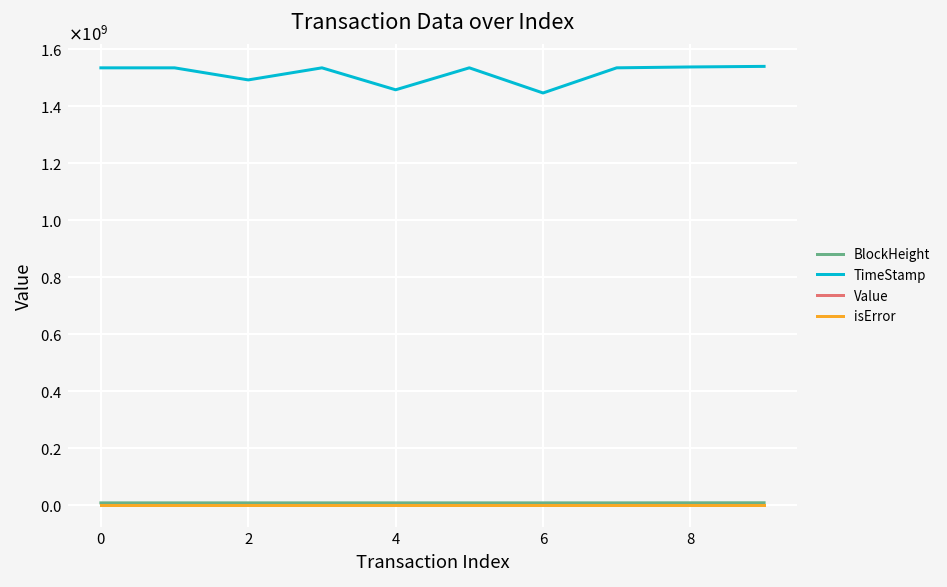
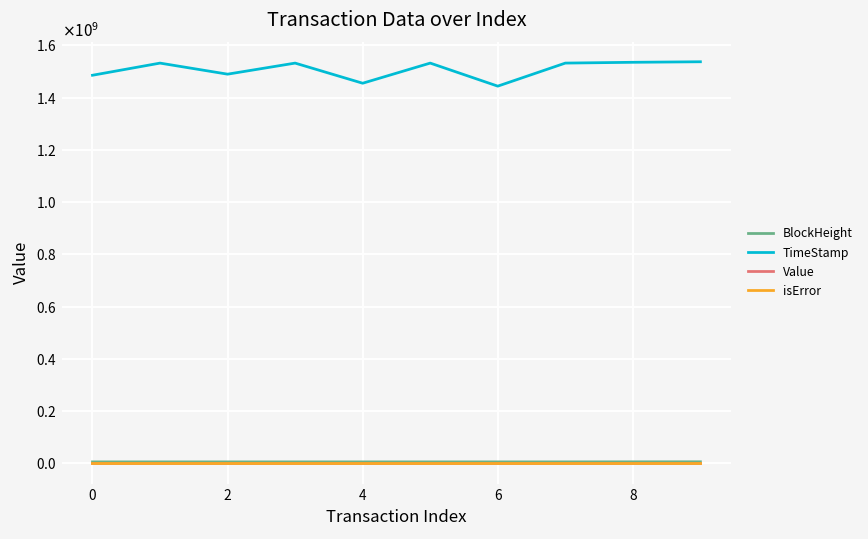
TimeStamp, 0: 1530000000 -> 1490000000
